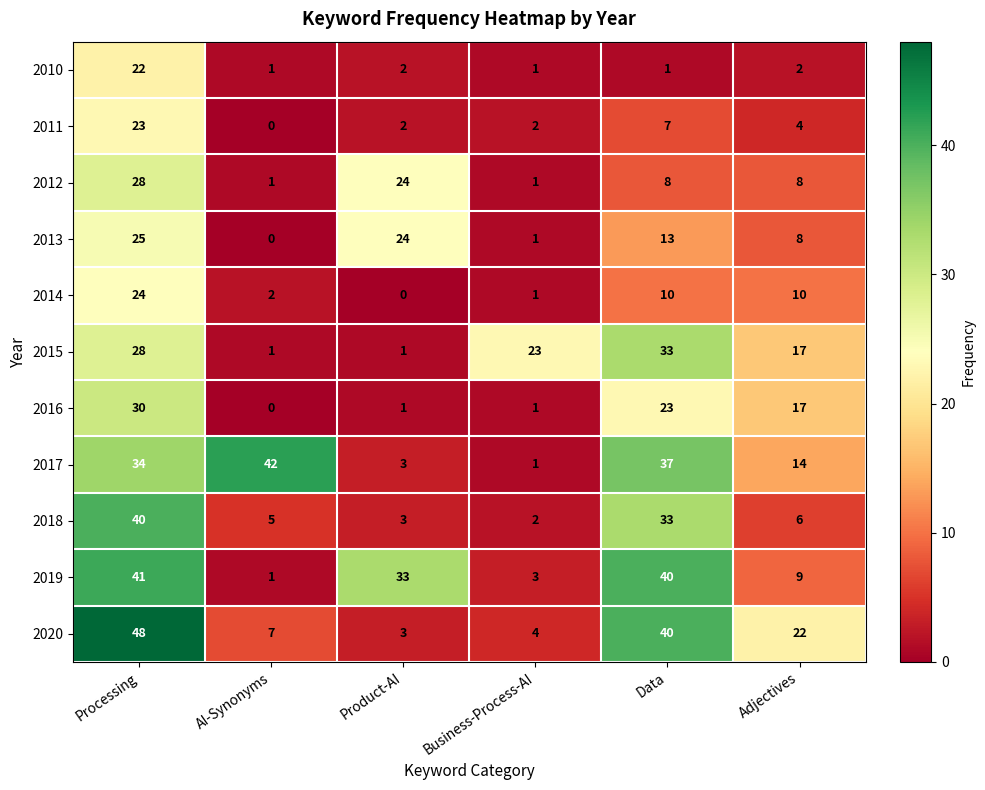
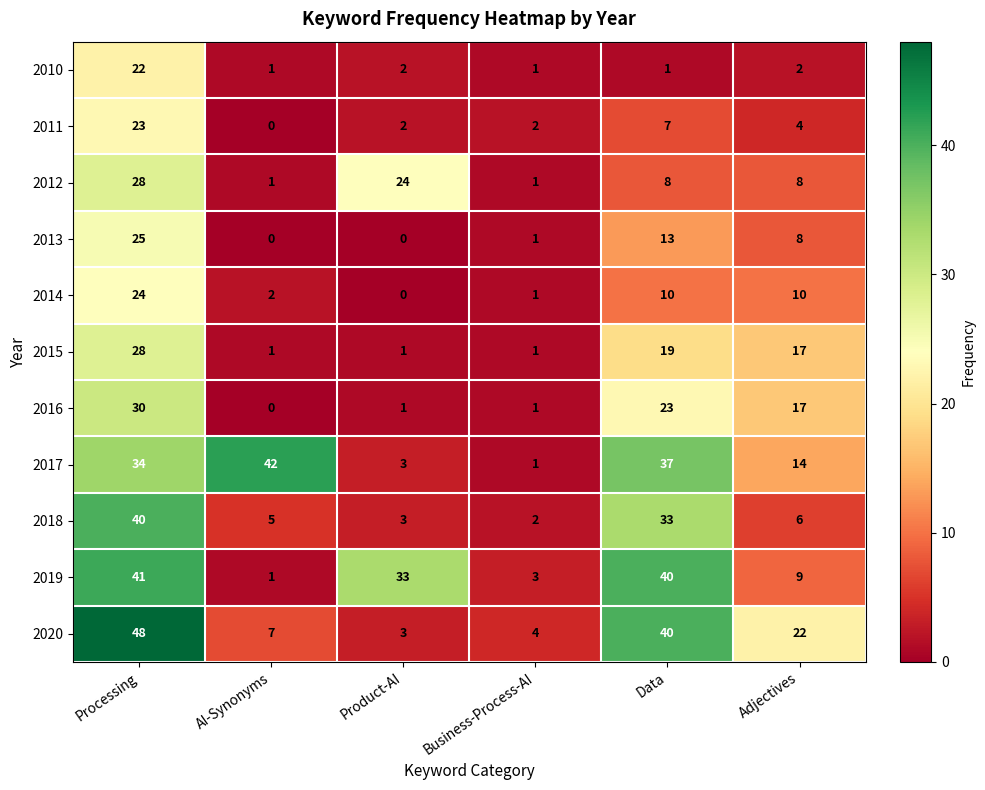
2013, Product-AI: 24 -> 0
2015, Business-Process-AI: 23 -> 1
2015, Data: 33 -> 19
